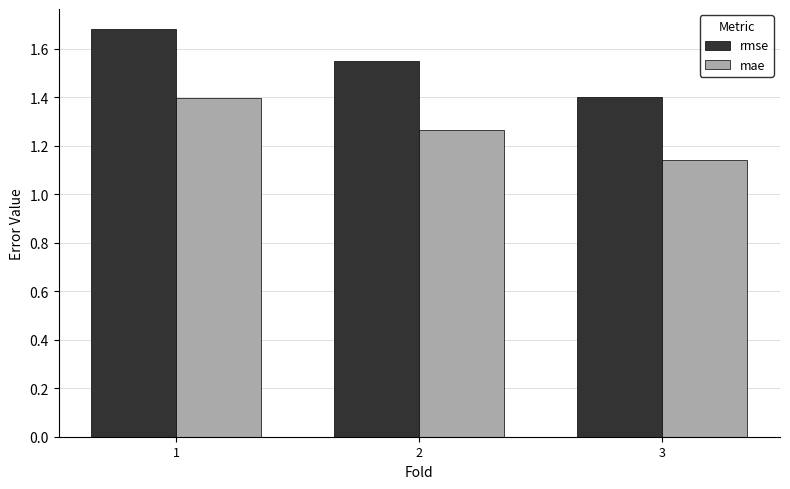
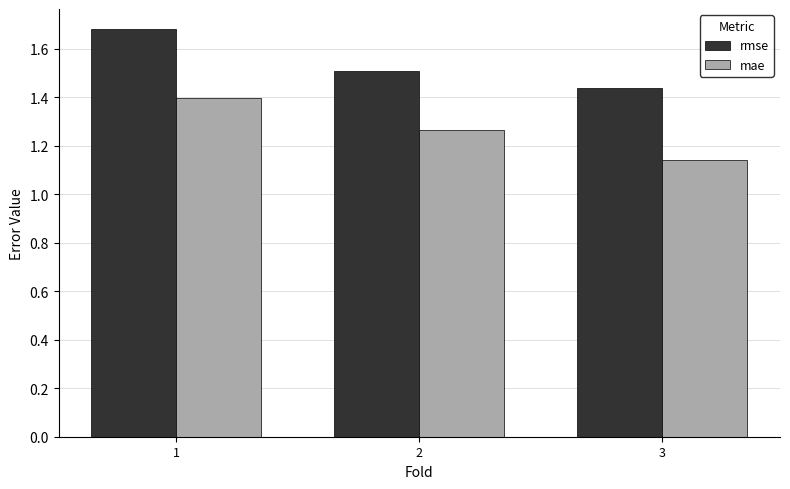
rmse, 2: 1.55 -> 1.51
rmse, 3: 1.40 -> 1.44
